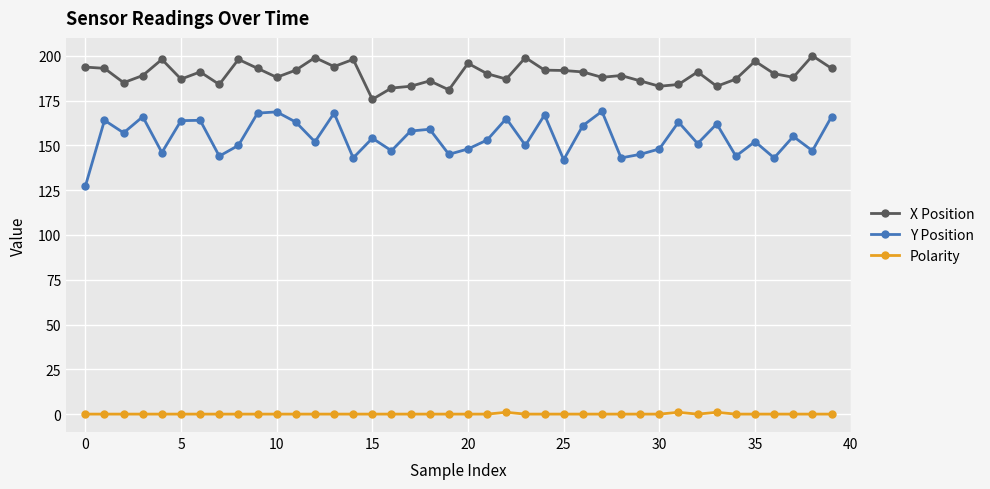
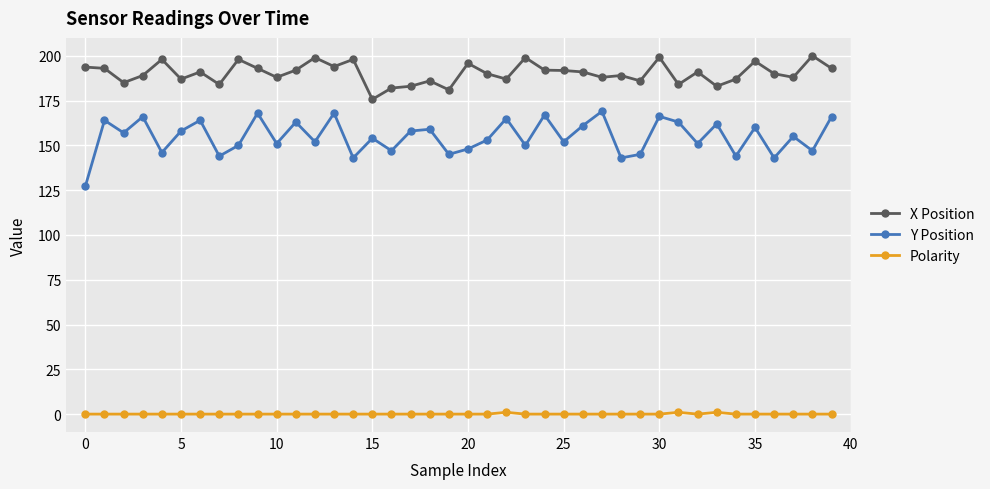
Y Position, 5: 164 -> 158
Y Position, 10: 169 -> 151
Y Position, 25: 142 -> 152
X Position, 30: 183 -> 199
Y Position, 30: 148 -> 166
Y Position, 35: 152 -> 160
